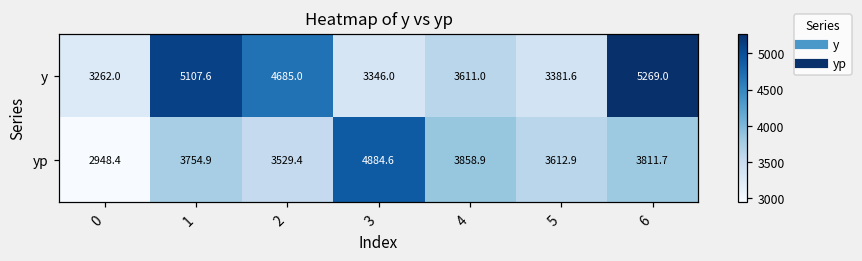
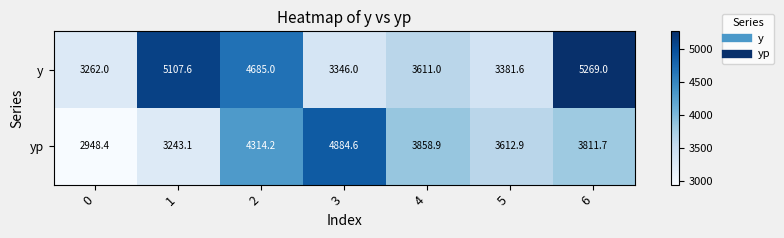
yp, 1: 3754.9 -> 3243.1
yp, 2: 3529.4 -> 4314.2
